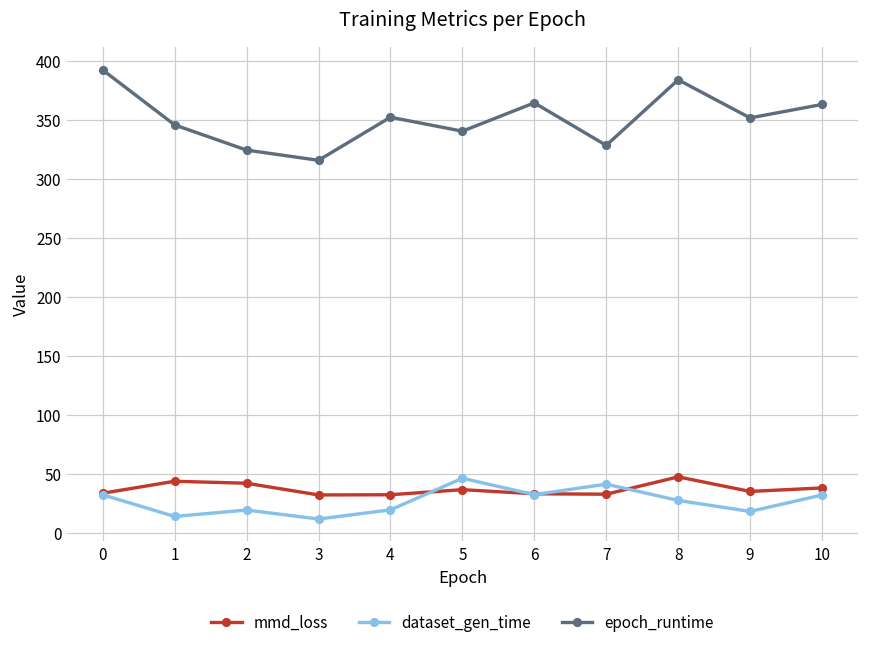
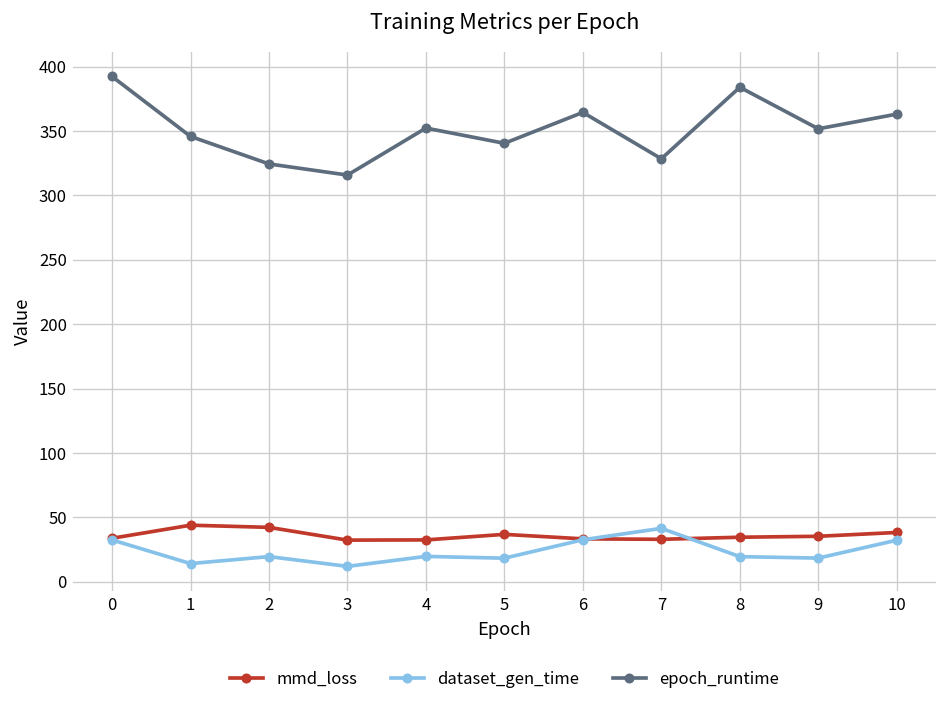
dataset_gen_time, 5: 47 -> 18
mmd_loss, 8: 48 -> 35
dataset_gen_time, 8: 28 -> 20
